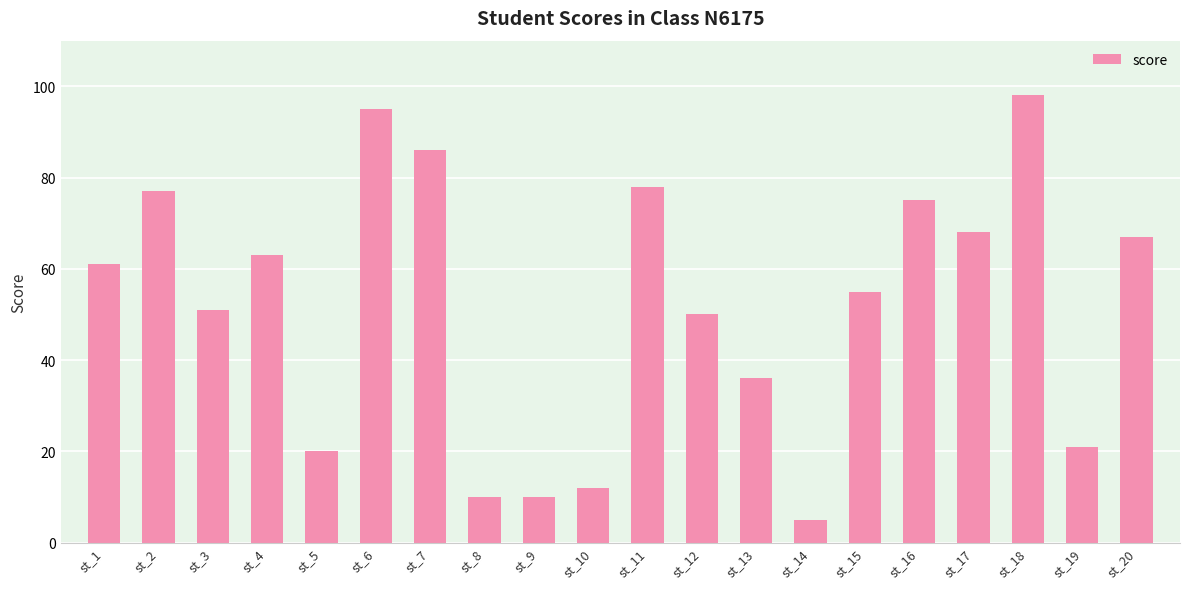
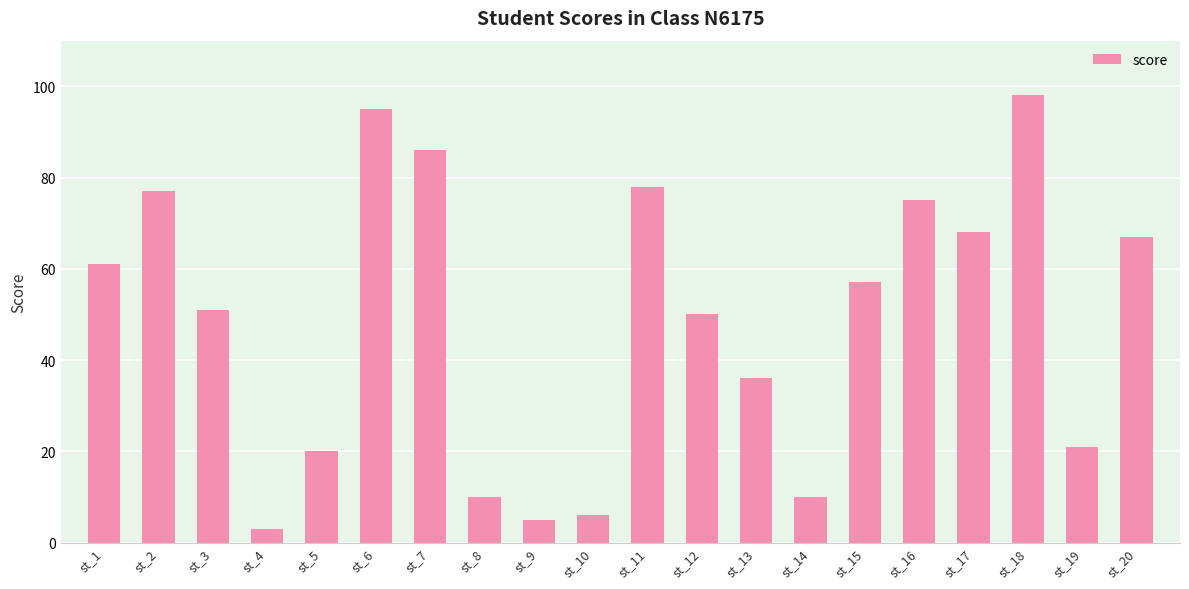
st_4: 63 -> 3
st_9: 10 -> 5
st_10: 12 -> 6
st_14: 5 -> 10
st_15: 55 -> 57
